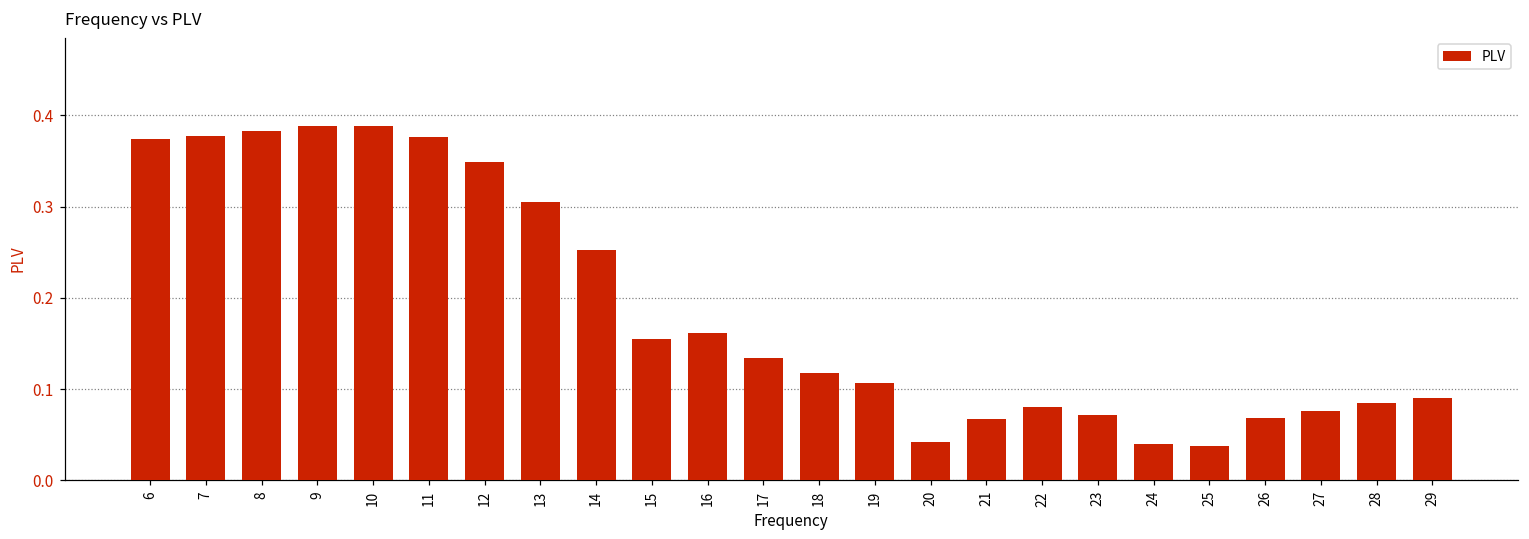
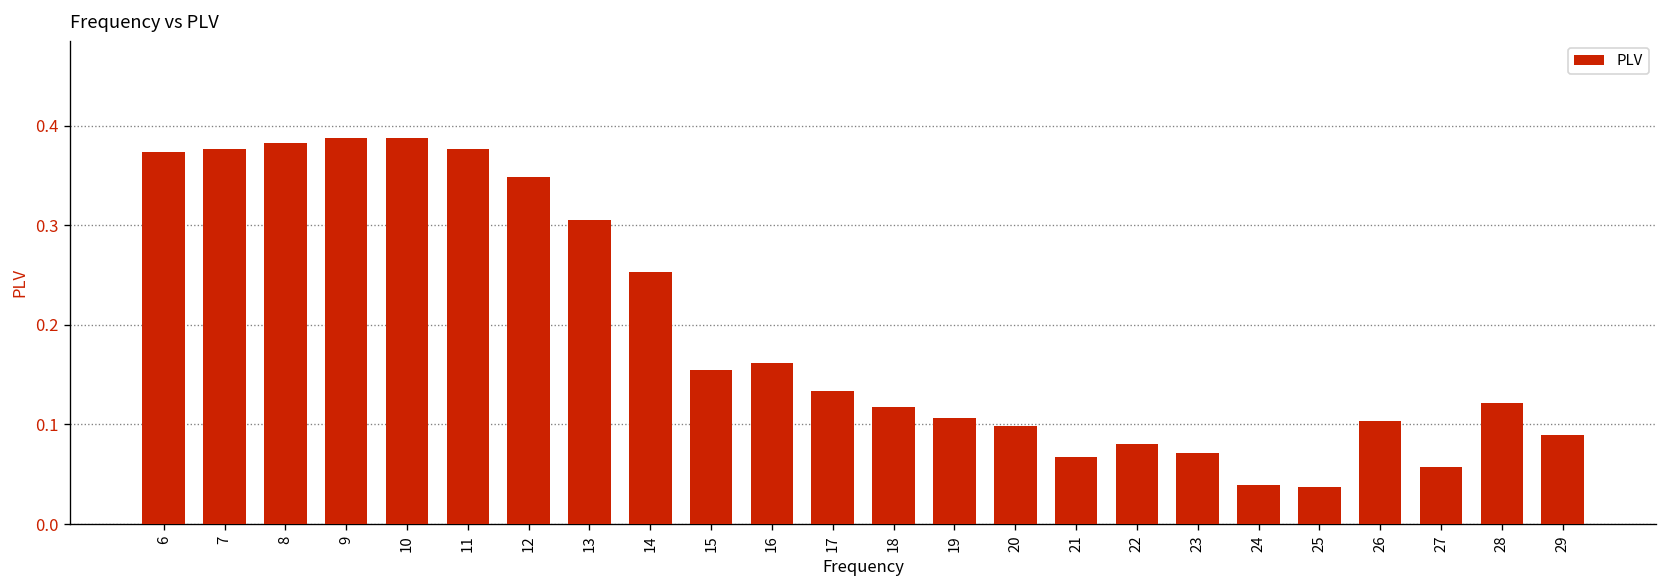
20: 0.04 -> 0.10
26: 0.07 -> 0.10
27: 0.08 -> 0.06
28: 0.08 -> 0.12
